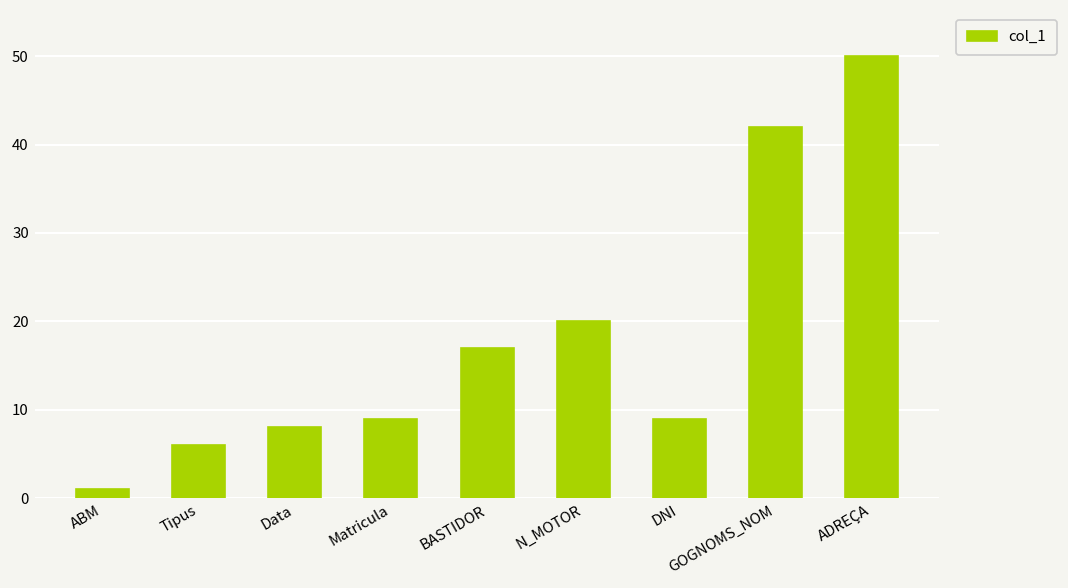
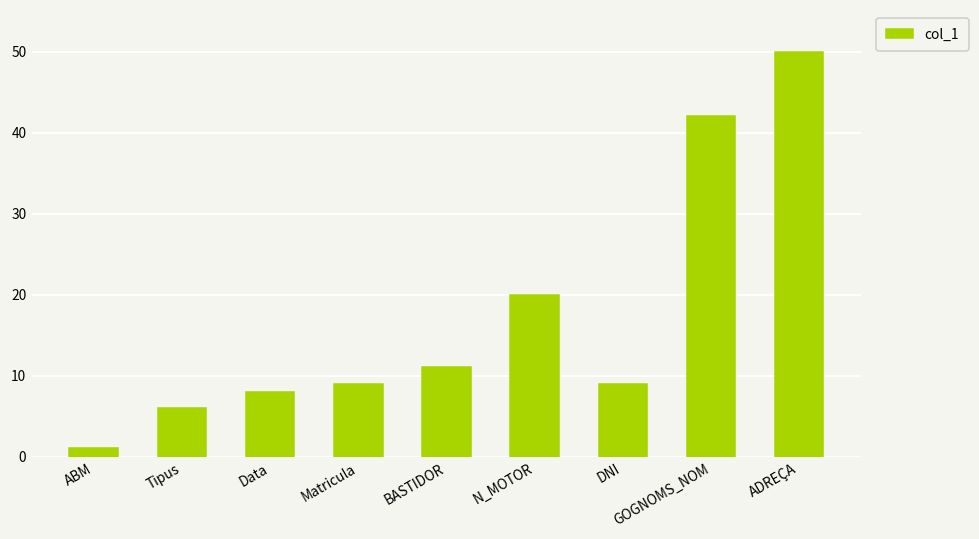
BASTIDOR: 17 -> 11
